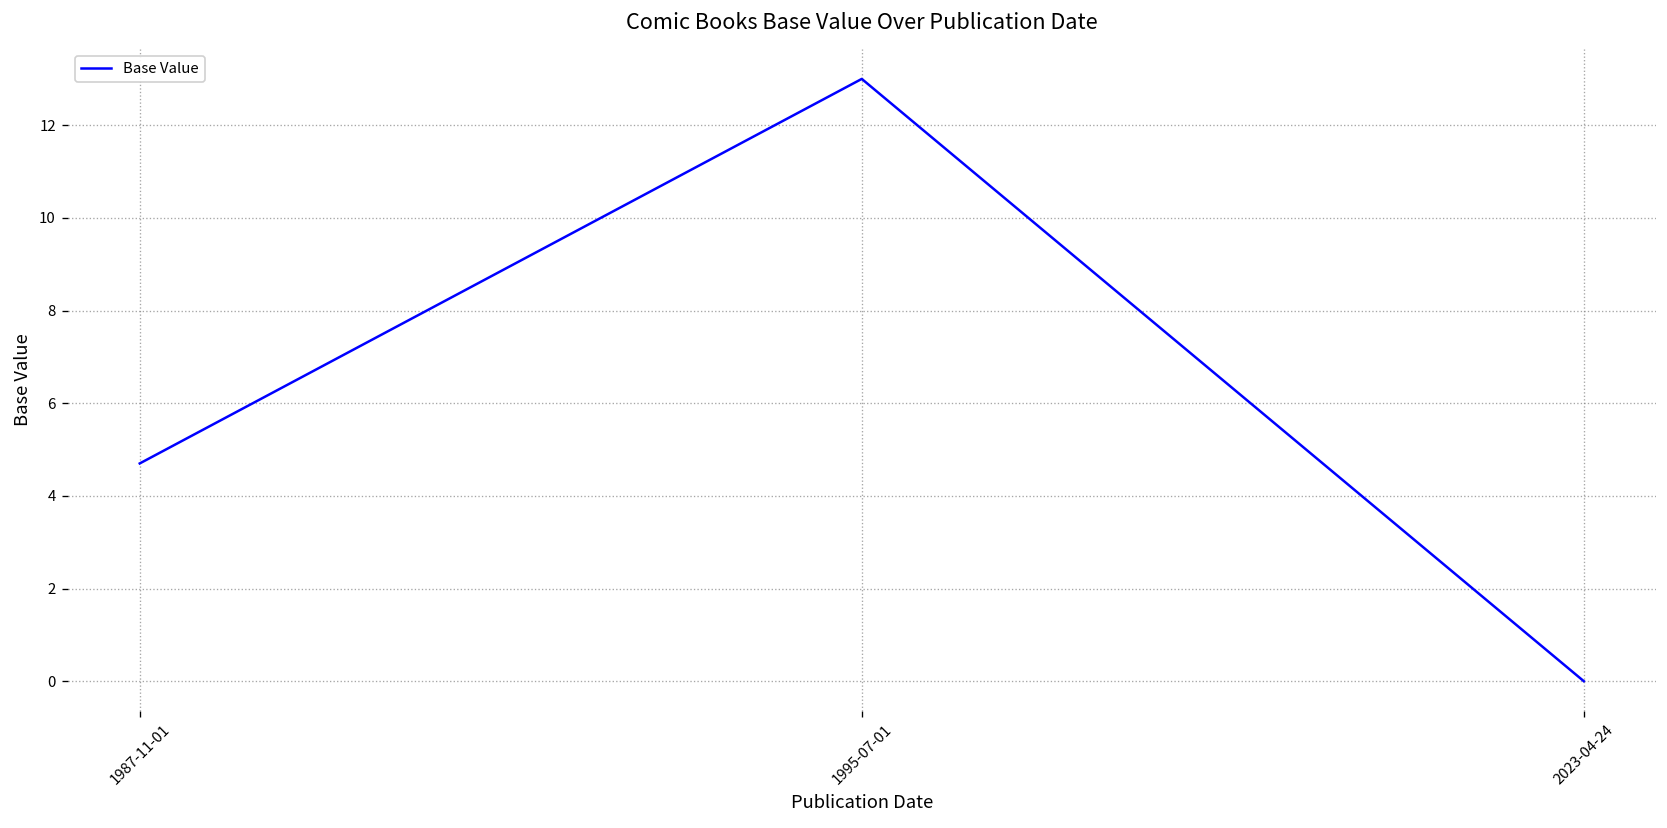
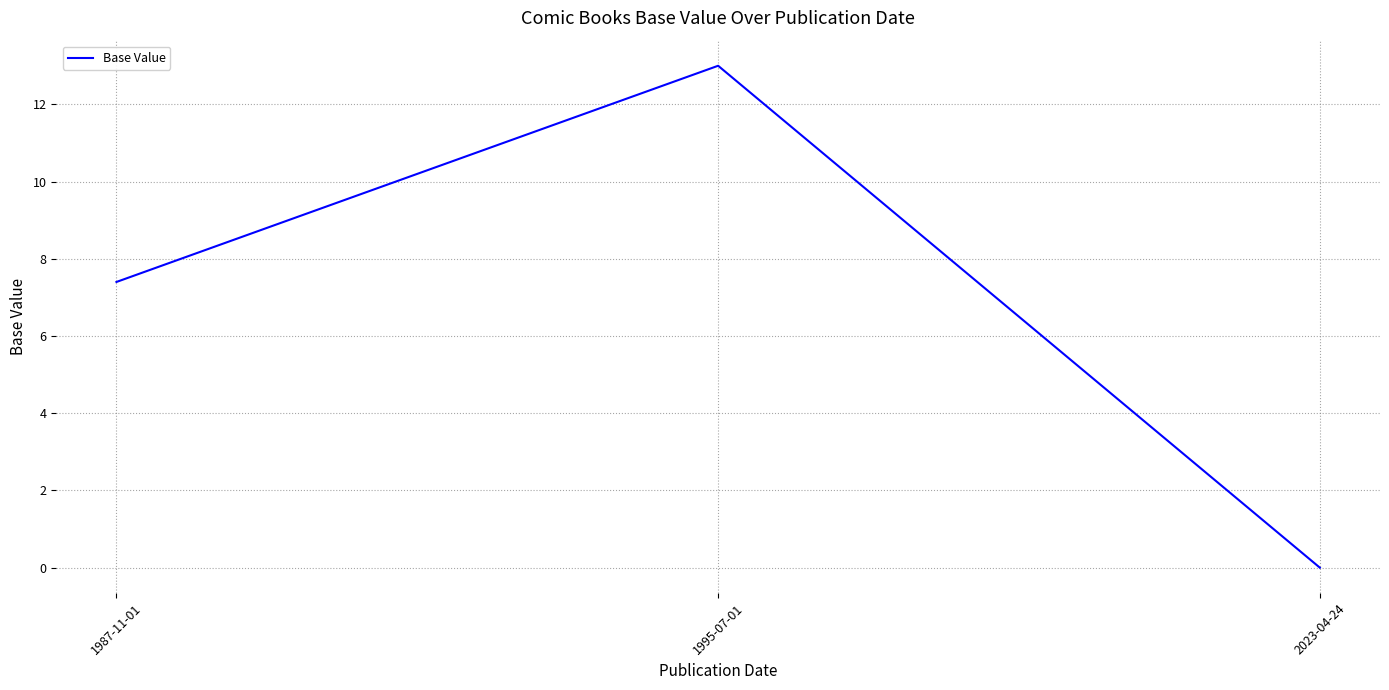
1987-11-01: 4.7 -> 7.4
